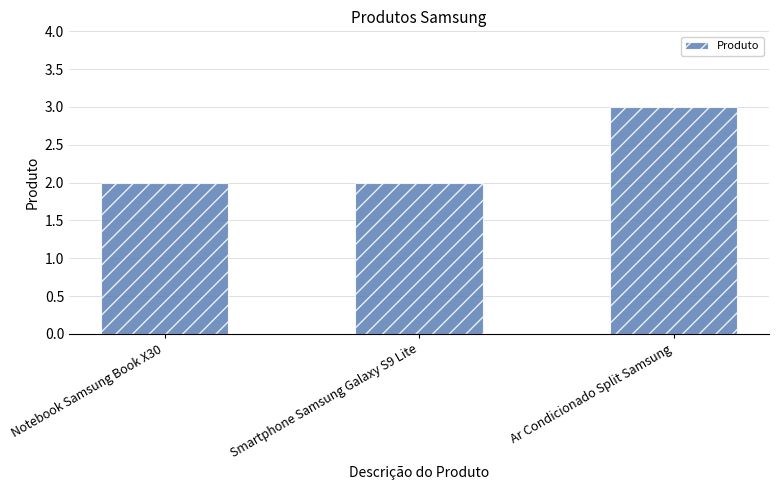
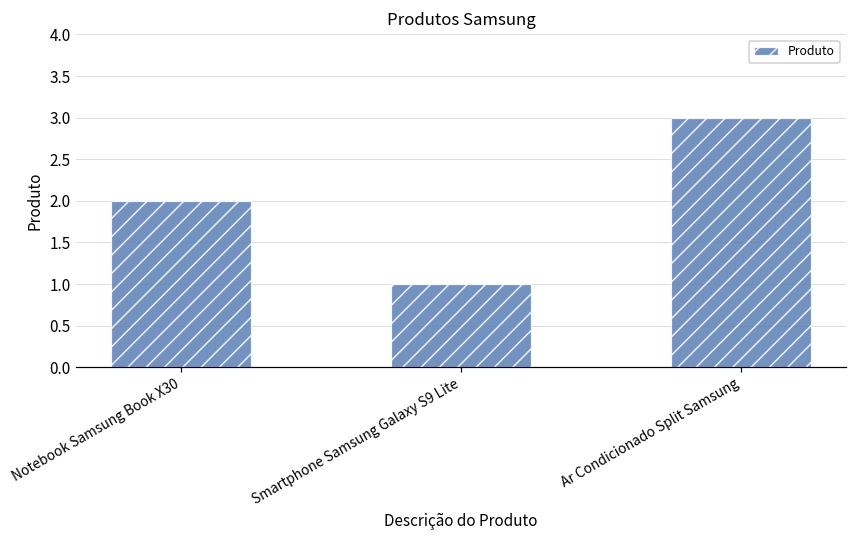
Smartphone Samsung Galaxy S9 Lite: 2 -> 1
